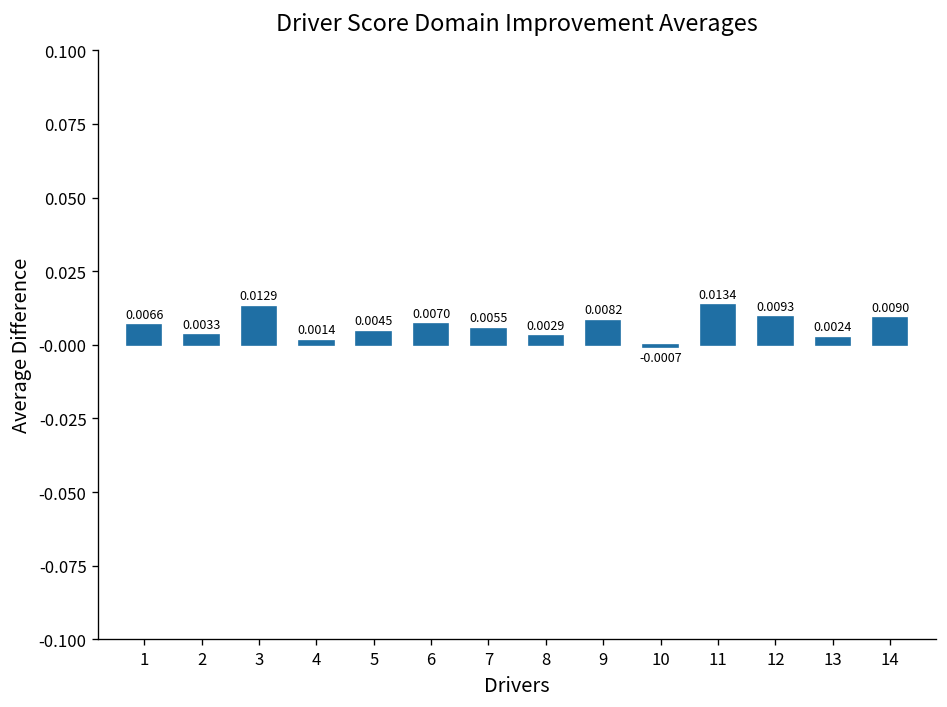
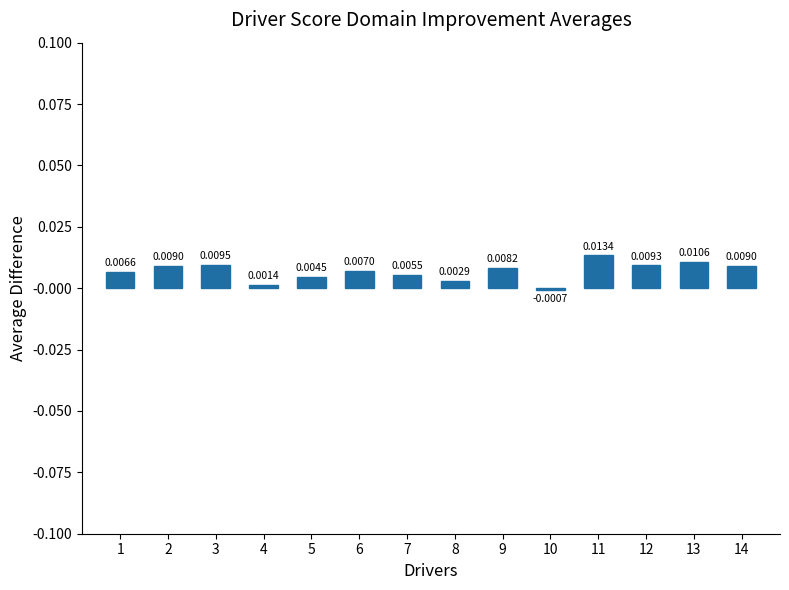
2: 0.0033 -> 0.0090
3: 0.0129 -> 0.0095
13: 0.0024 -> 0.0106
